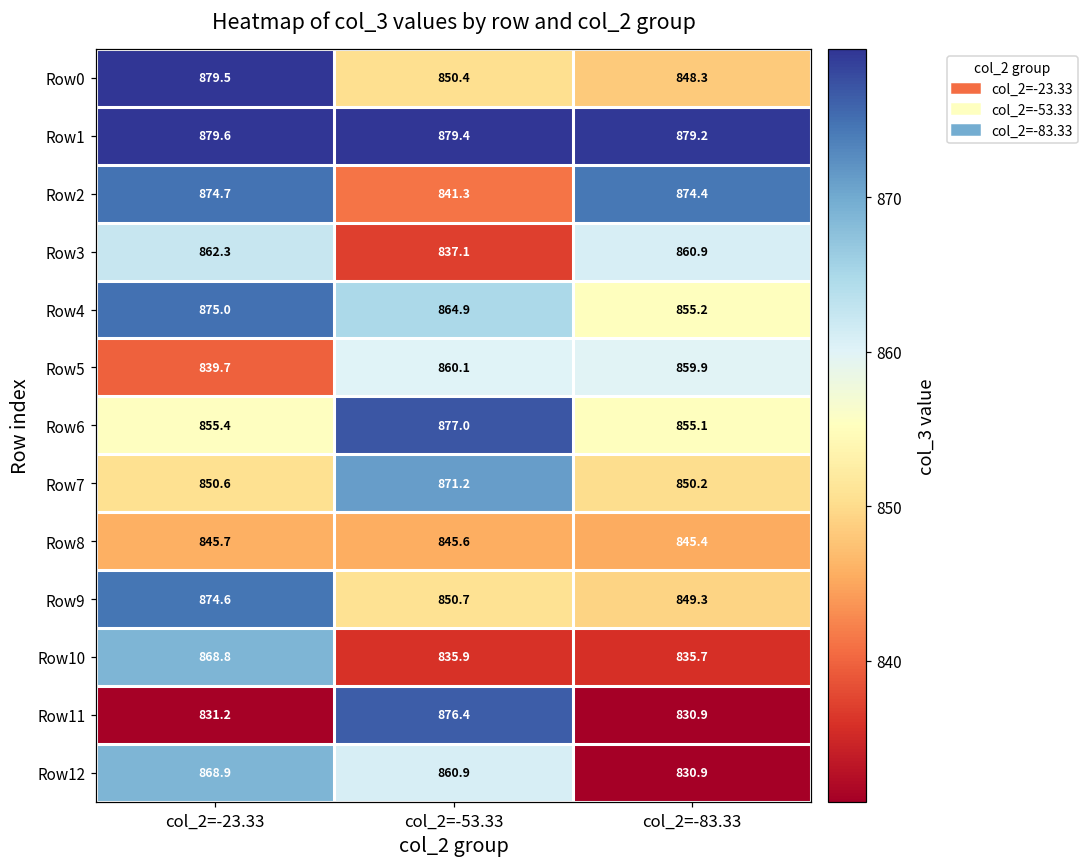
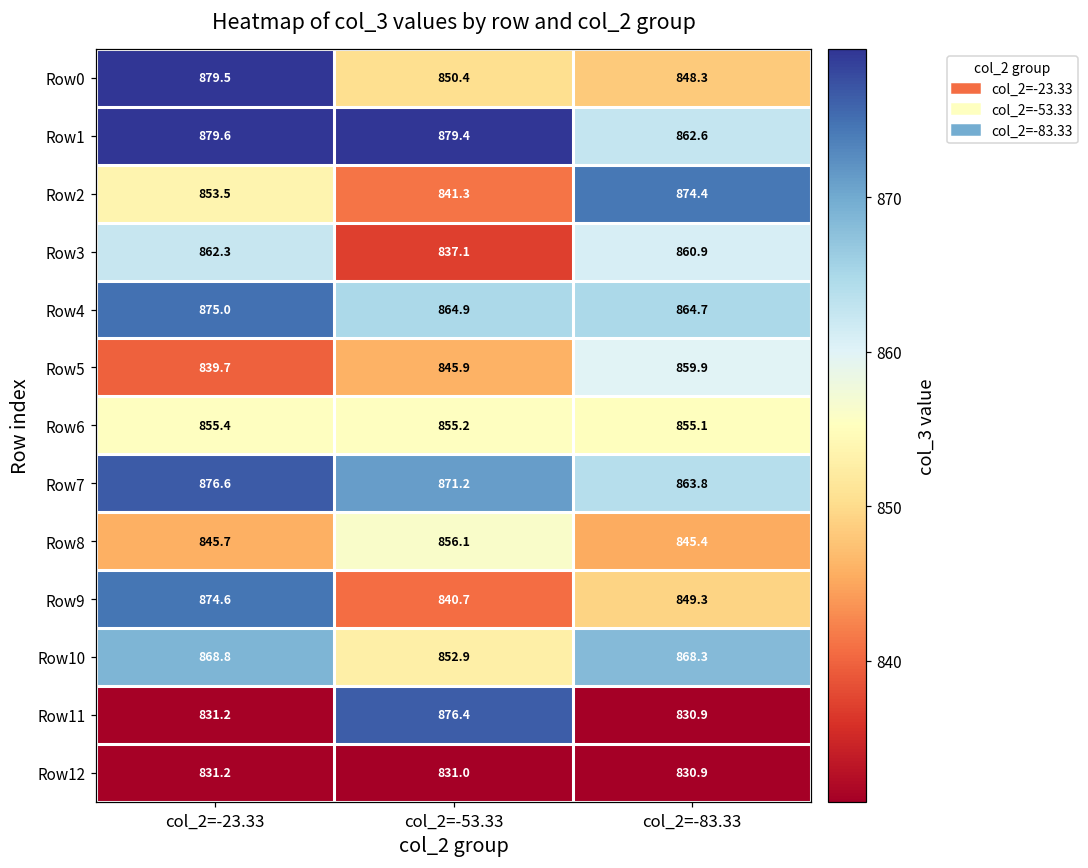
Row1, col_2=-83.33: 879.2 -> 862.6
Row2, col_2=-23.33: 874.7 -> 853.5
Row4, col_2=-83.33: 855.2 -> 864.7
Row5, col_2=-53.33: 860.1 -> 845.9
Row6, col_2=-53.33: 877.0 -> 855.2
Row7, col_2=-23.33: 850.6 -> 876.6
Row7, col_2=-83.33: 850.2 -> 863.8
Row8, col_2=-53.33: 845.6 -> 856.1
Row9, col_2=-53.33: 850.7 -> 840.7
Row10, col_2=-53.33: 835.9 -> 852.9
Row10, col_2=-83.33: 835.7 -> 868.3
Row12, col_2=-23.33: 868.9 -> 831.2
Row12, col_2=-53.33: 860.9 -> 831.0
